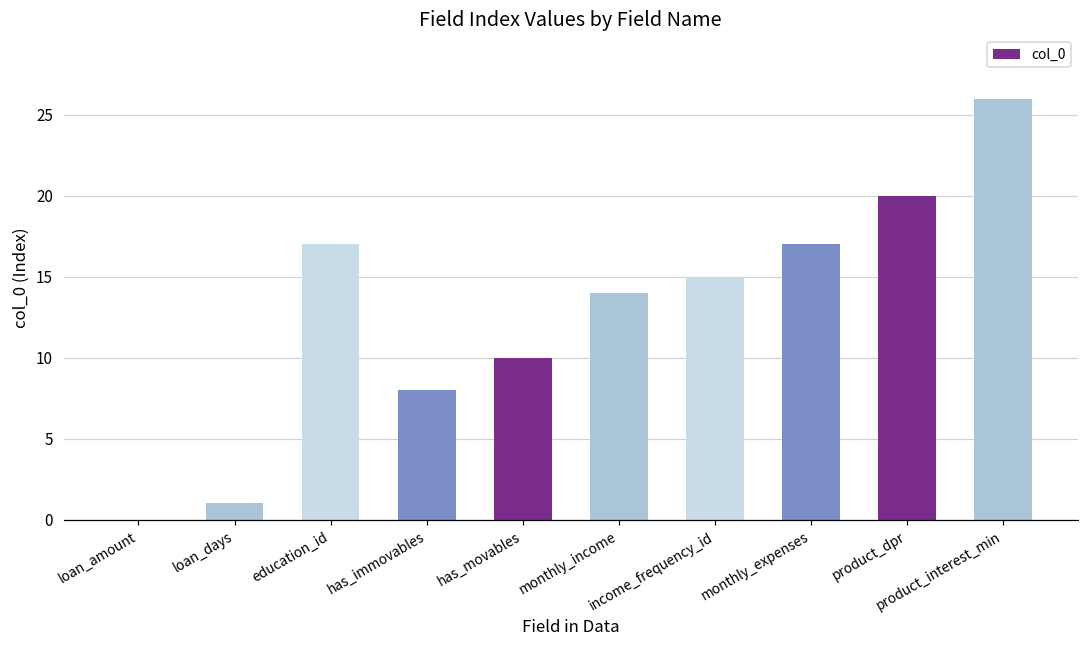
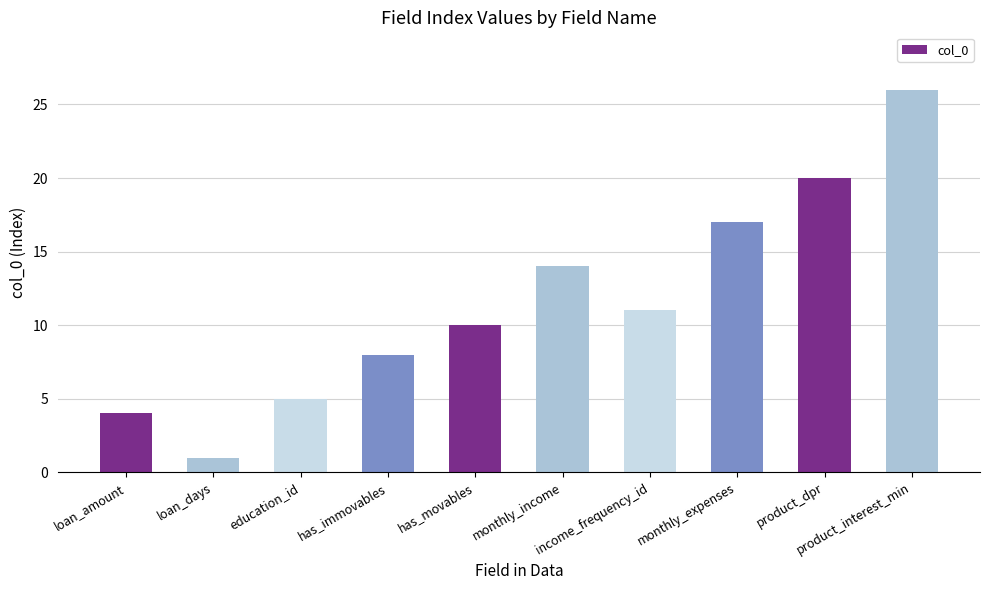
loan_amount: 0 -> 4
education_id: 17 -> 5
income_frequency_id: 15 -> 11
